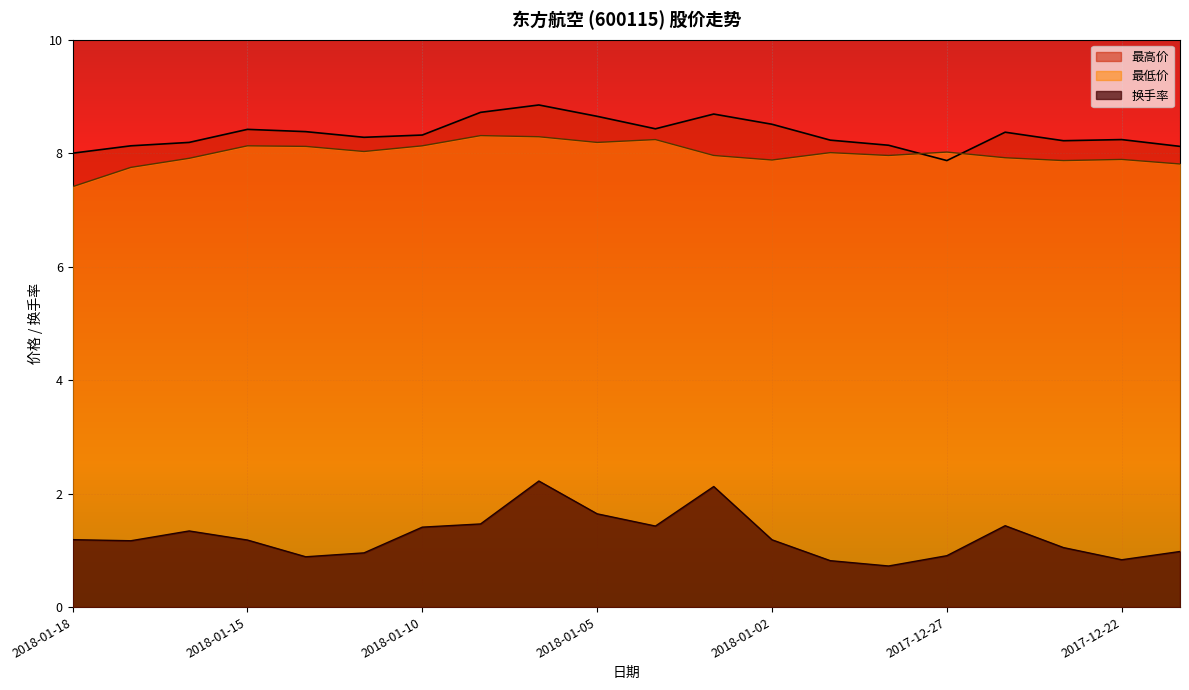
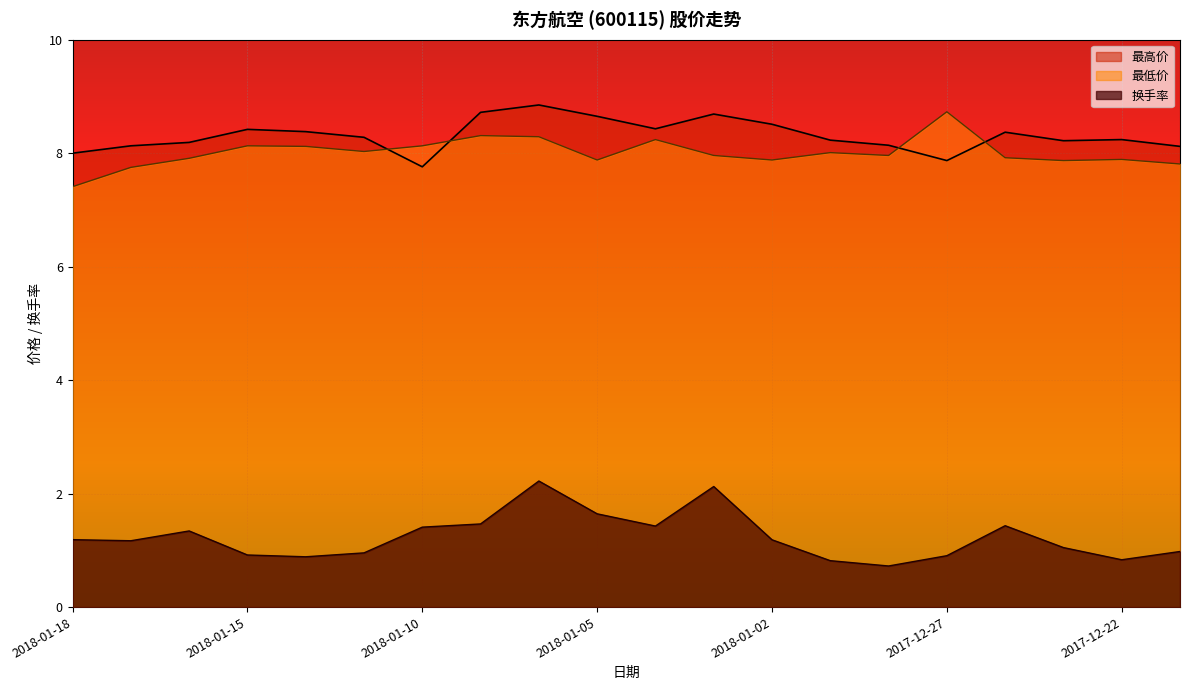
换手率, 2018-01-15: 1.2 -> 0.9
最高价, 2018-01-10: 8.3 -> 7.8
最低价, 2018-01-05: 8.2 -> 7.9
最低价, 2017-12-27: 8.0 -> 8.7
